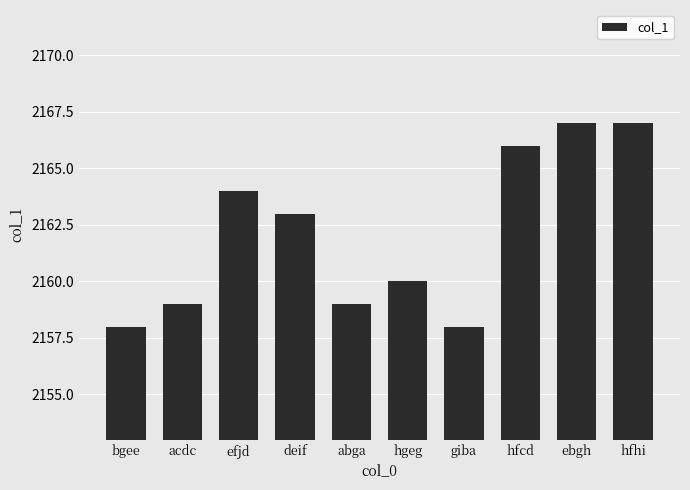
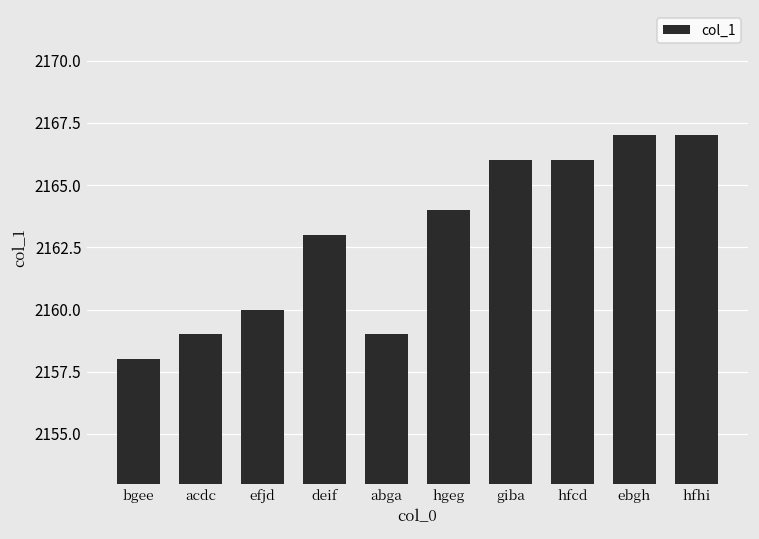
efjd: 2164 -> 2160
hgeg: 2160 -> 2164
giba: 2158 -> 2166
